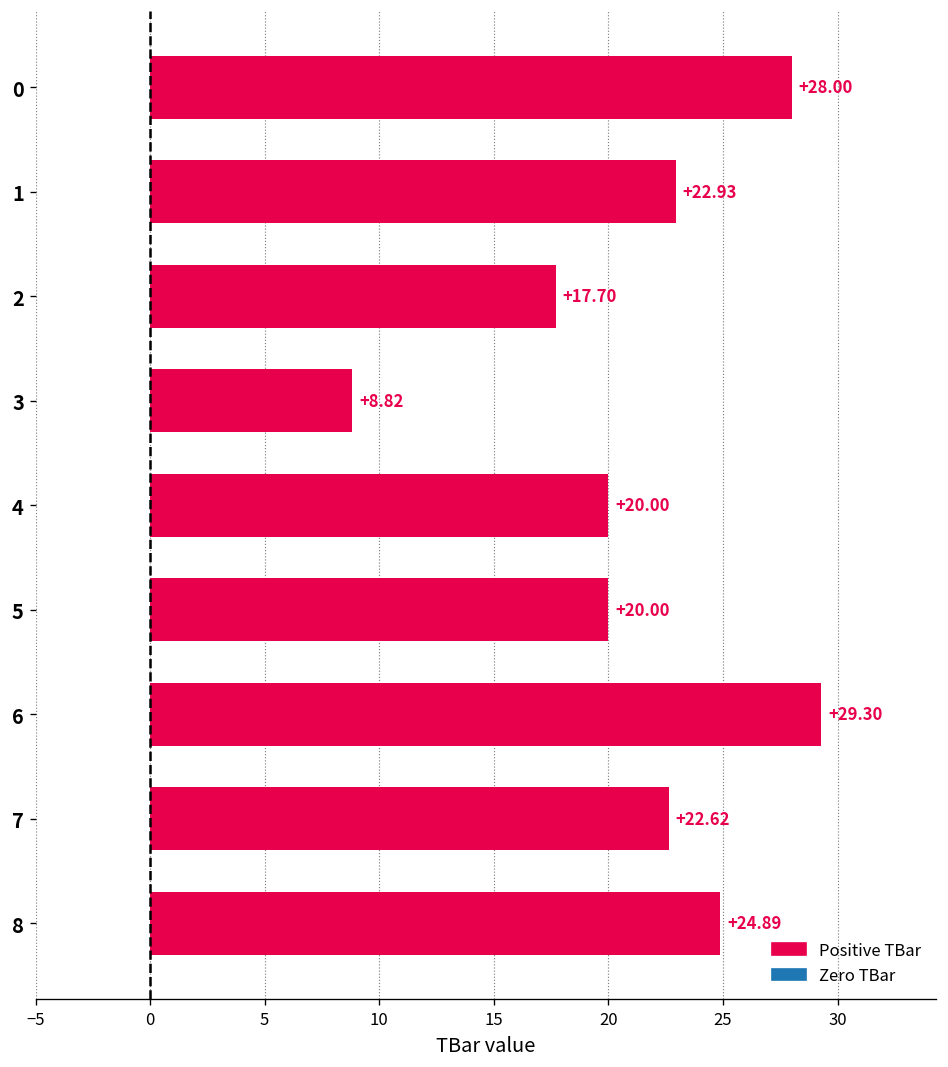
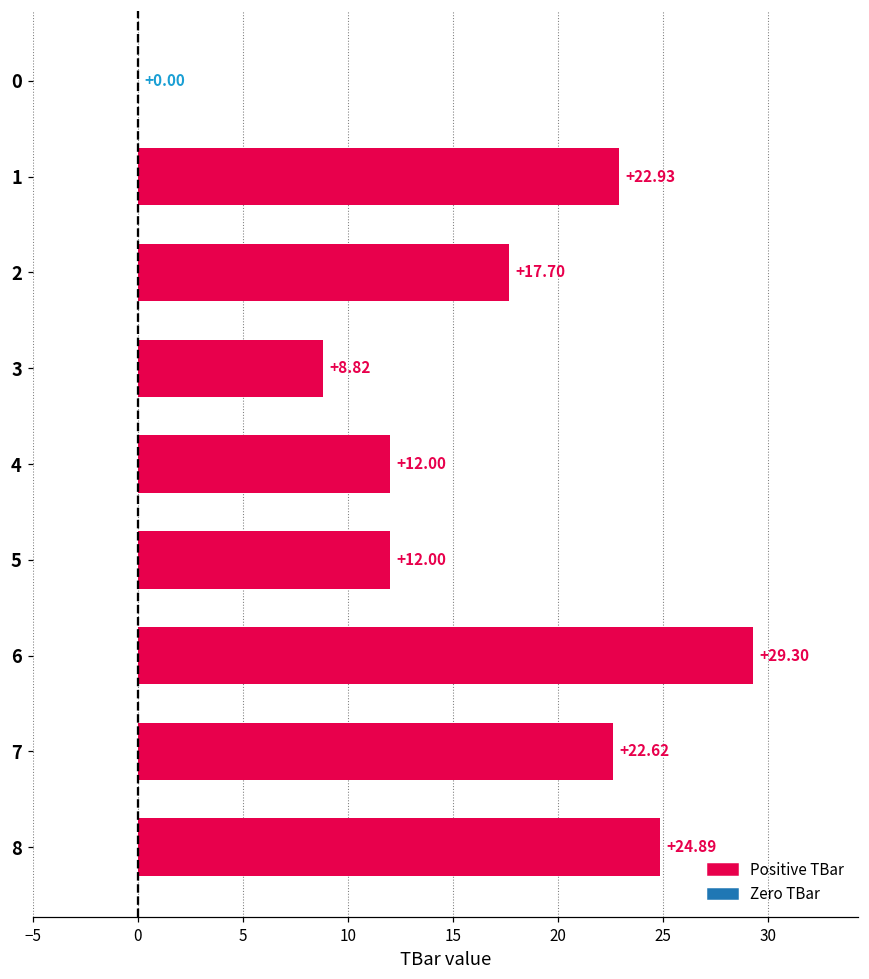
0: +28.00 -> +0.00
4: +20.00 -> +12.00
5: +20.00 -> +12.00
